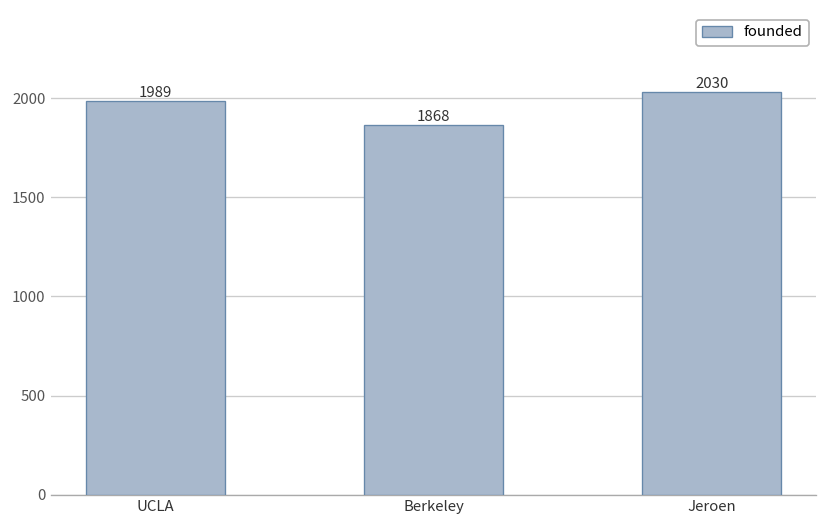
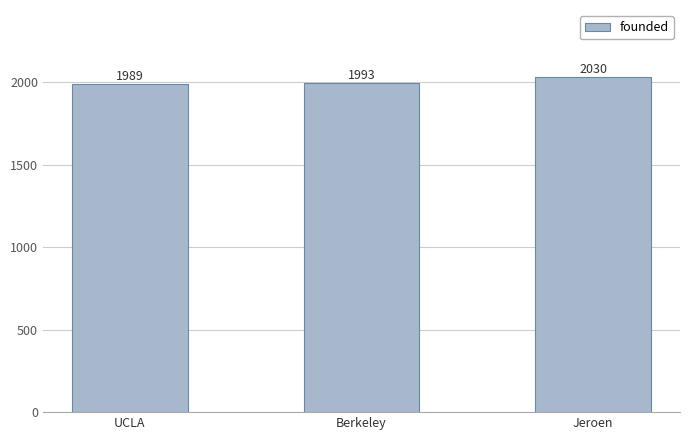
Berkeley: 1868 -> 1993
